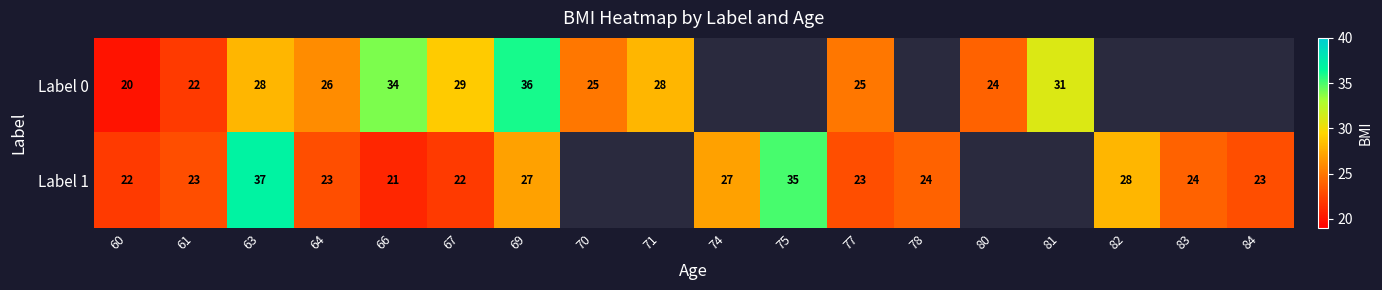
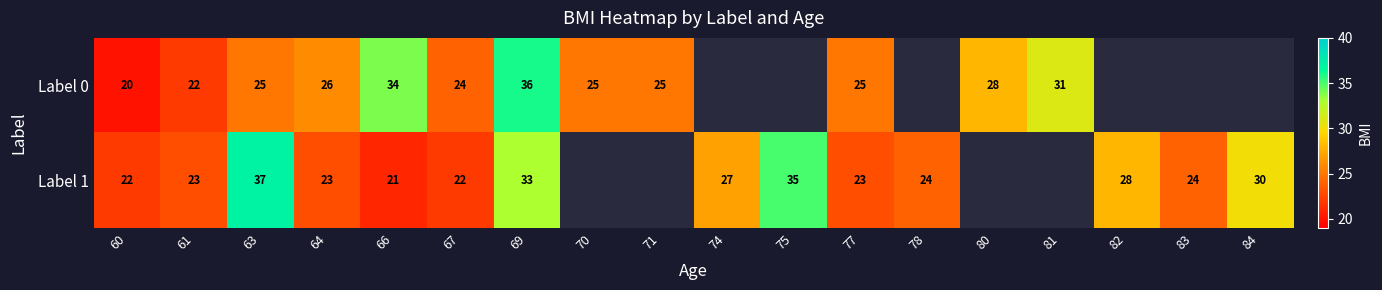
Label 0, 63: 28 -> 25
Label 0, 67: 29 -> 24
Label 0, 71: 28 -> 25
Label 0, 80: 24 -> 28
Label 1, 69: 27 -> 33
Label 1, 84: 23 -> 30
